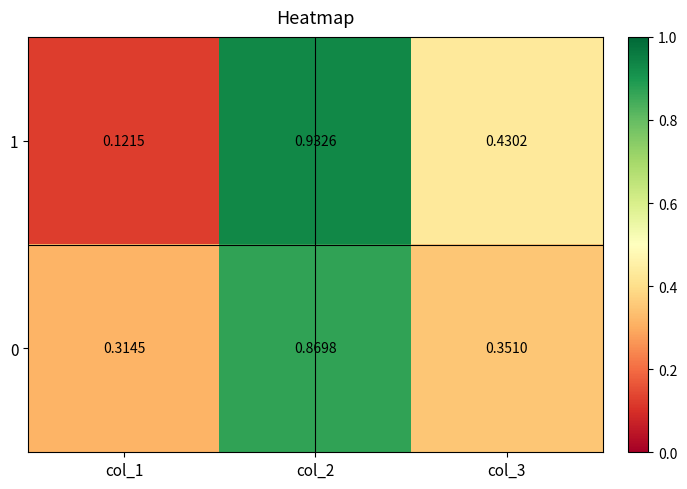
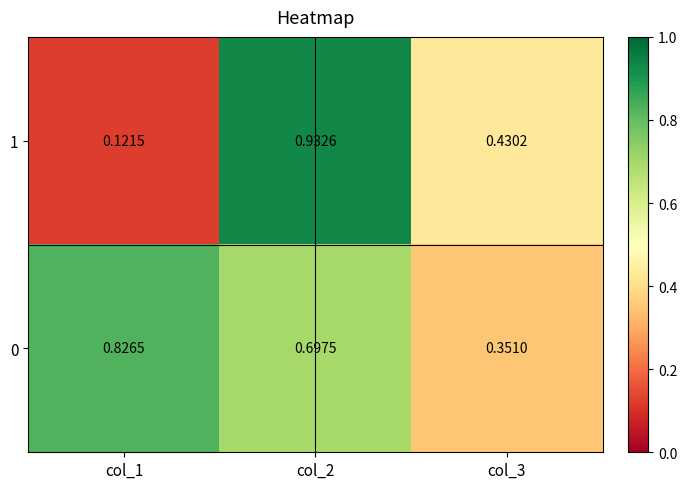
0, col_1: 0.3145 -> 0.8265
0, col_2: 0.8698 -> 0.6975
